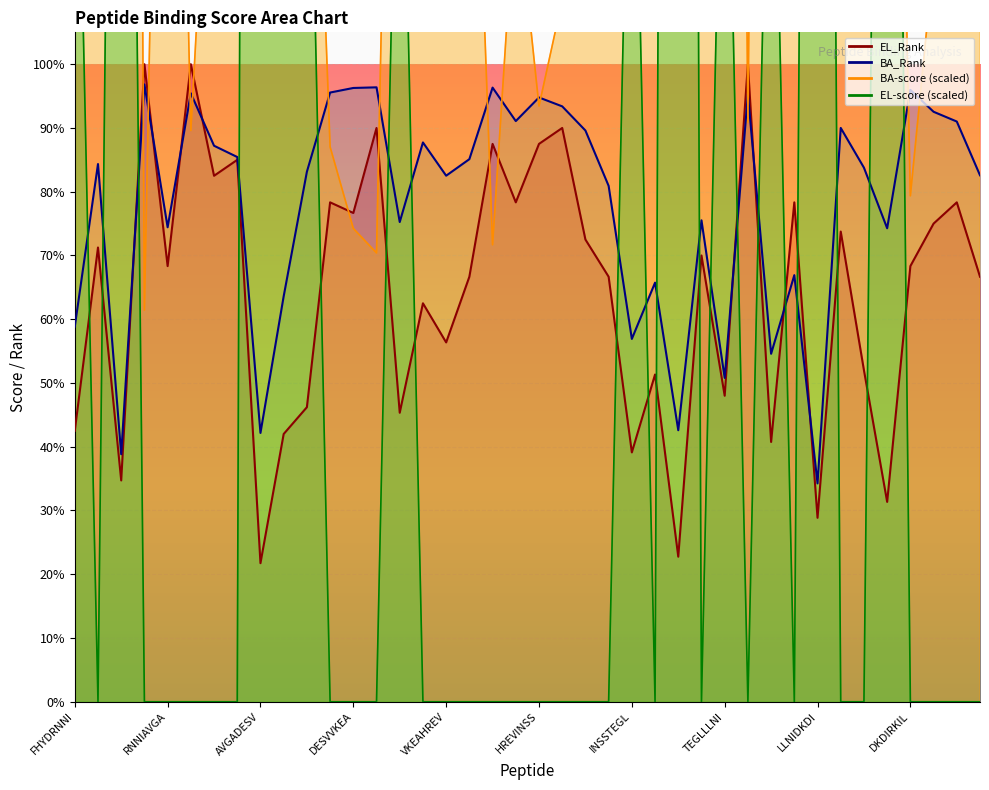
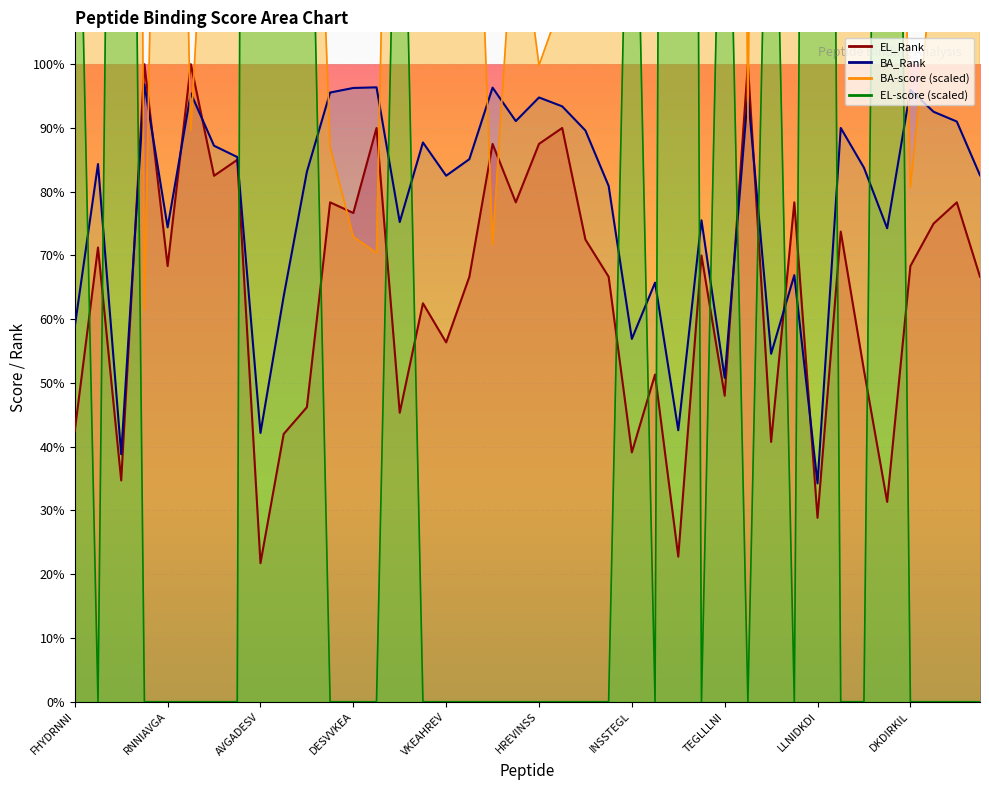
BA-score (scaled), DESVVKEA: 74% -> 73%
BA-score (scaled), HREVINSS: 93% -> 100%
BA-score (scaled), DKDIRKIL: 79% -> 81%
